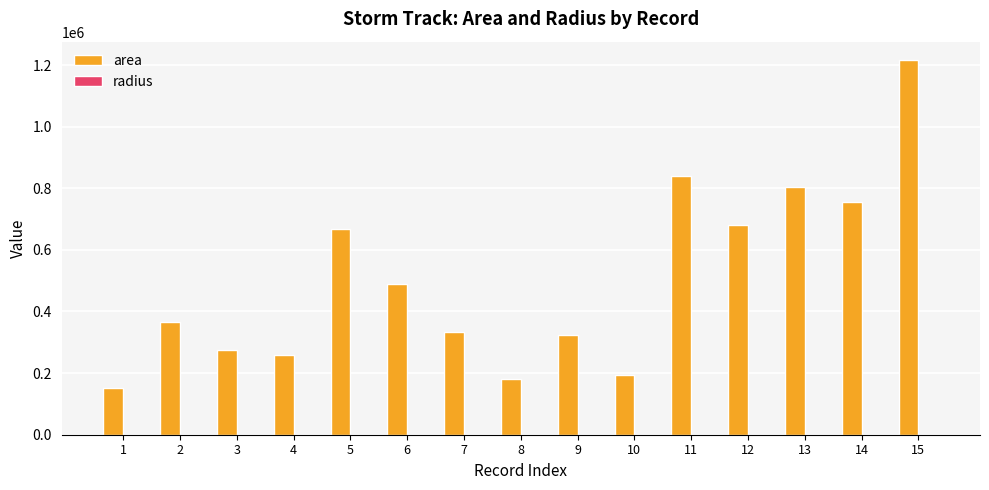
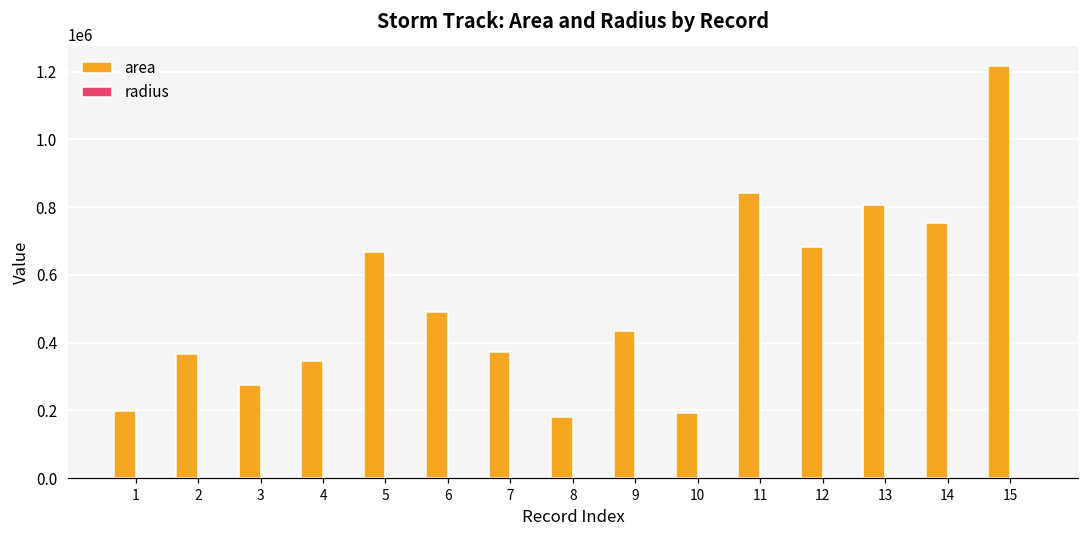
area, 1: 150000 -> 200000
area, 4: 260000 -> 340000
area, 7: 330000 -> 370000
area, 9: 320000 -> 430000
